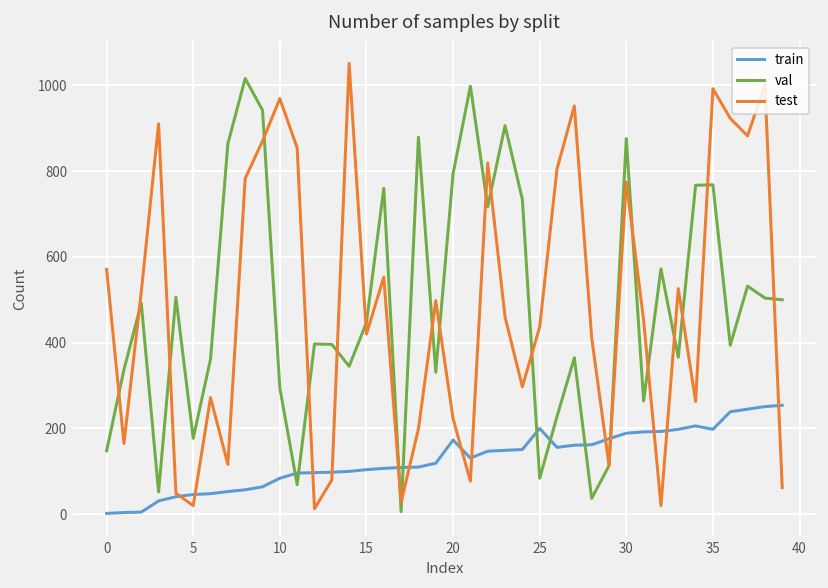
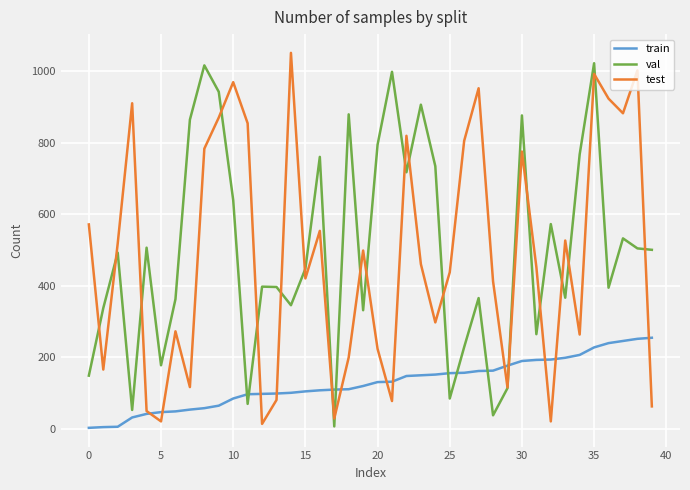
val, 10: 290 -> 640
train, 20: 170 -> 130
train, 25: 200 -> 160
train, 35: 200 -> 230
val, 35: 770 -> 1020
